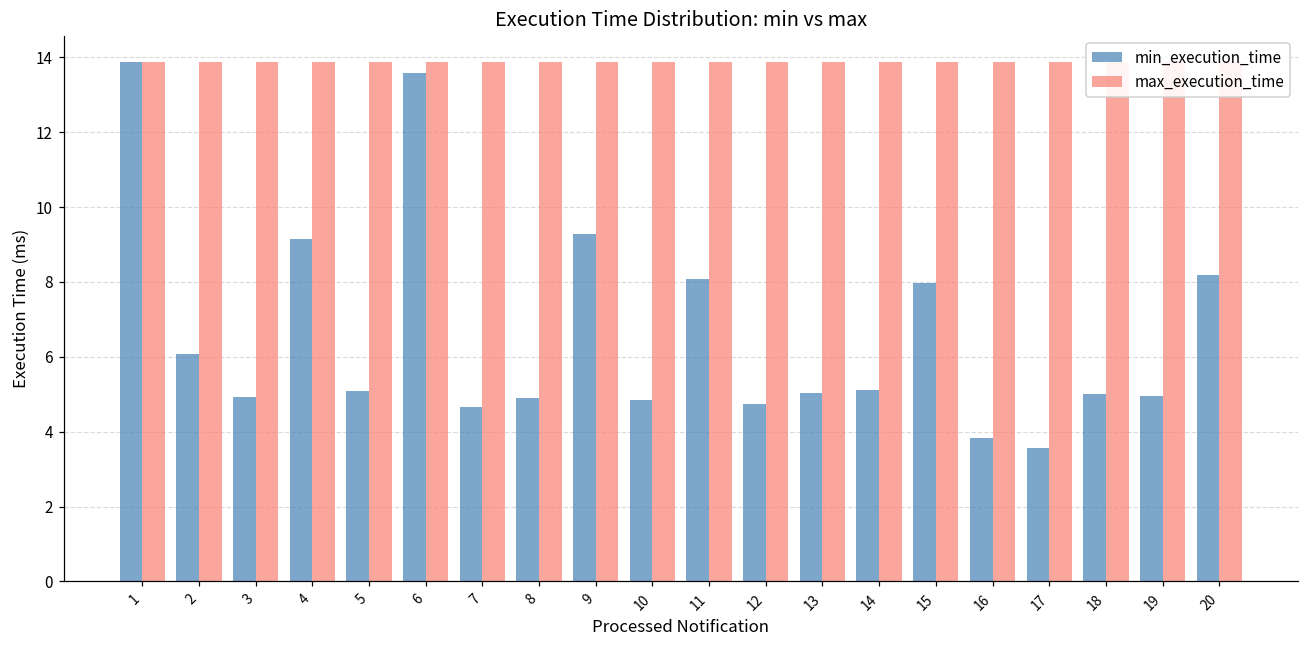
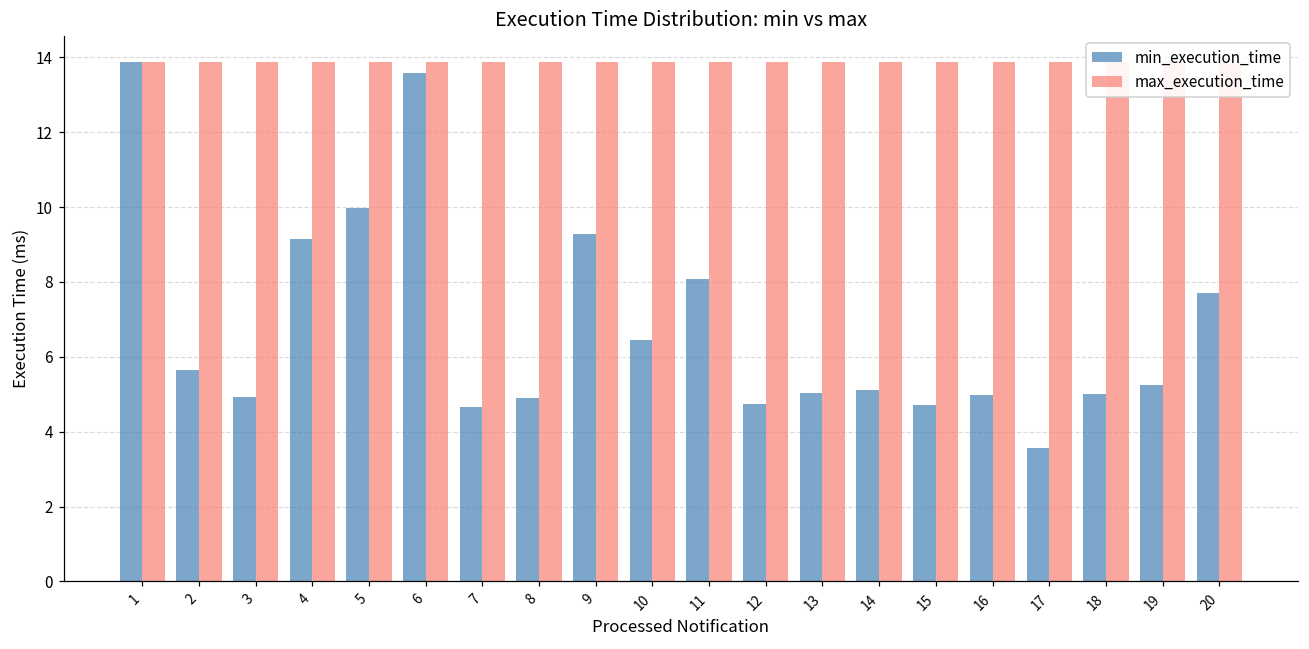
min_execution_time, 2: 6.1 -> 5.6
min_execution_time, 5: 5.1 -> 10.0
min_execution_time, 10: 4.8 -> 6.5
min_execution_time, 15: 8.0 -> 4.7
min_execution_time, 16: 3.8 -> 5.0
min_execution_time, 19: 4.9 -> 5.2
min_execution_time, 20: 8.2 -> 7.7
